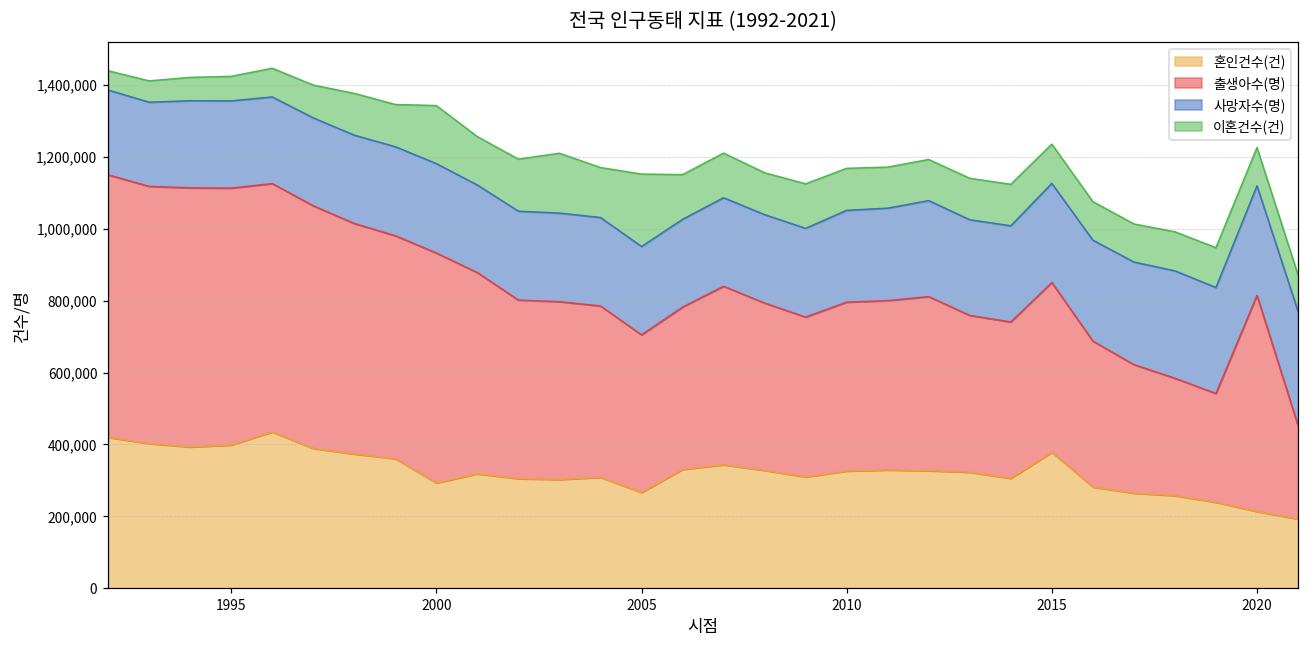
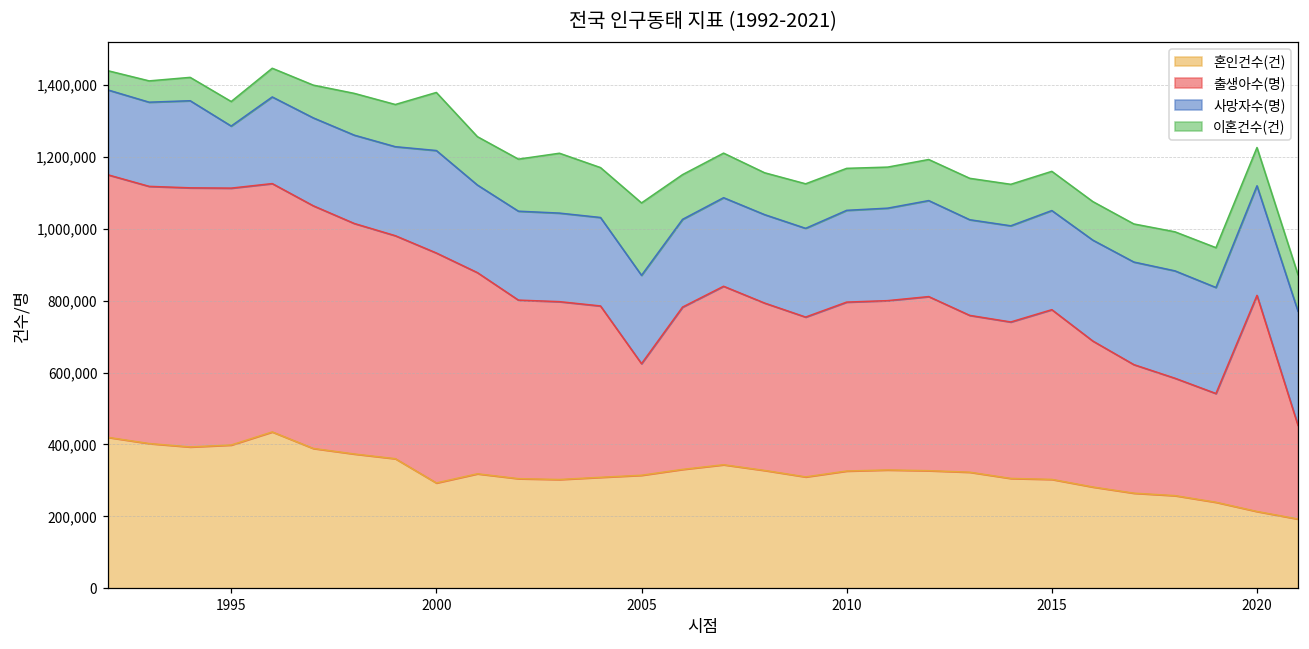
사망자수(명), 1995: 240,000 -> 170,000
사망자수(명), 2000: 250,000 -> 290,000
혼인건수(건), 2005: 270,000 -> 310,000
출생아수(명), 2005: 440,000 -> 310,000
혼인건수(건), 2015: 380,000 -> 300,000
